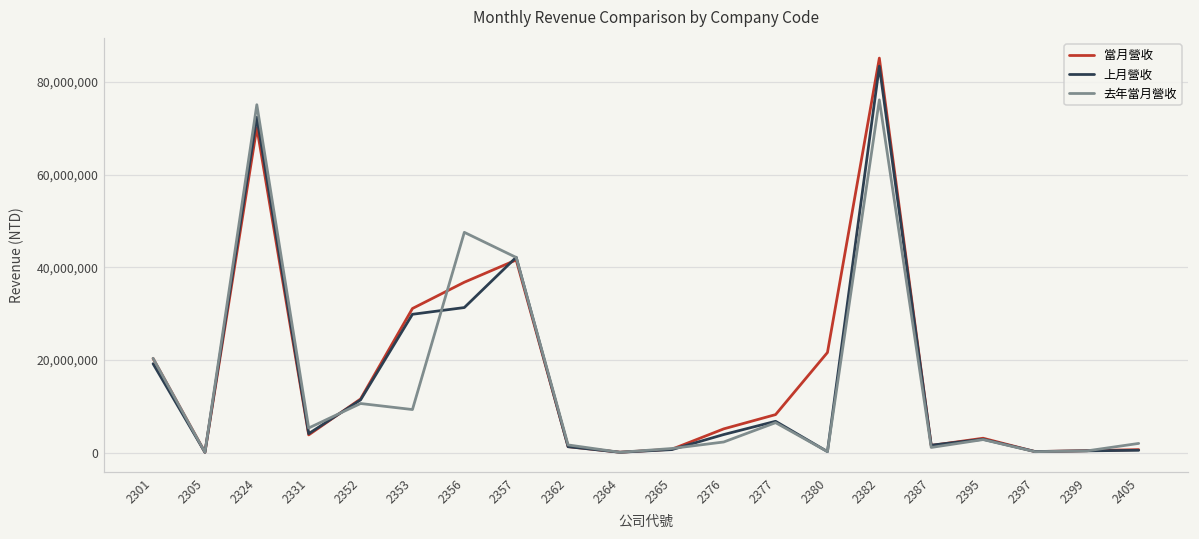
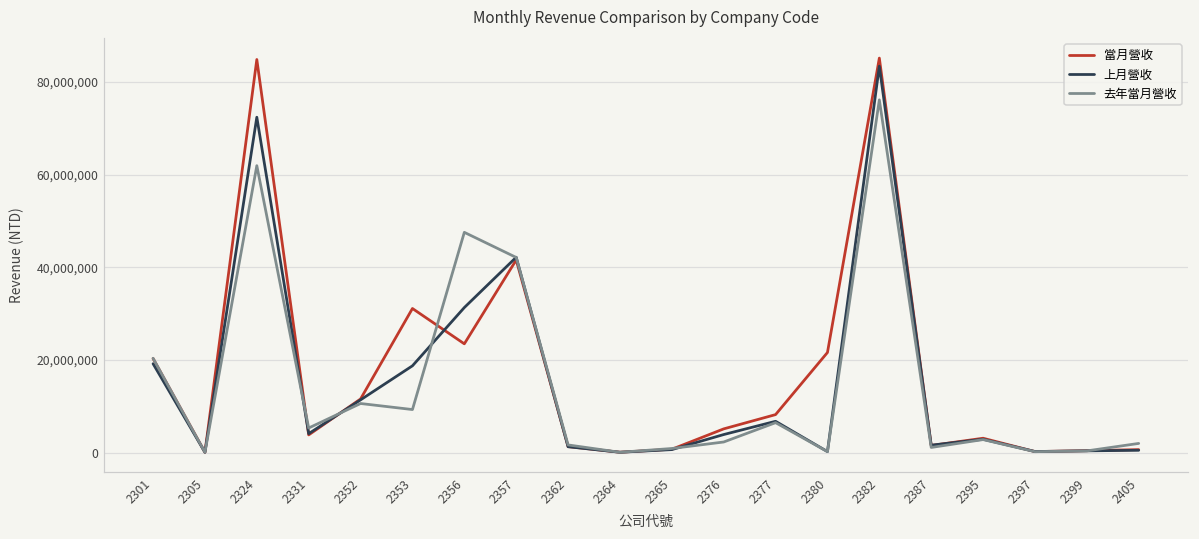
當月營收, 2324: 70,000,000 -> 85,000,000
去年當月營收, 2324: 75,000,000 -> 62,000,000
上月營收, 2353: 30,000,000 -> 19,000,000
當月營收, 2356: 37,000,000 -> 23,000,000
